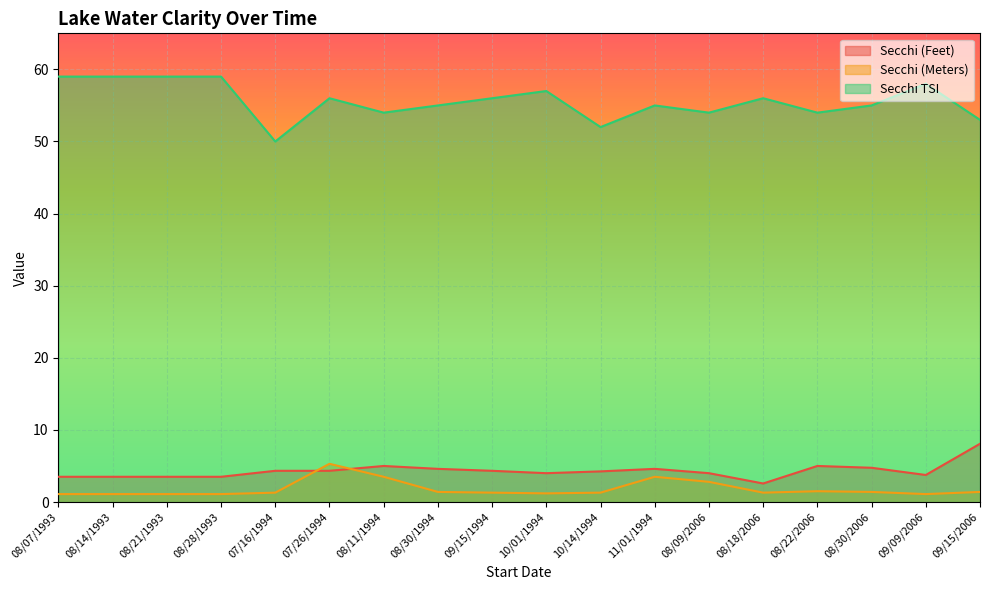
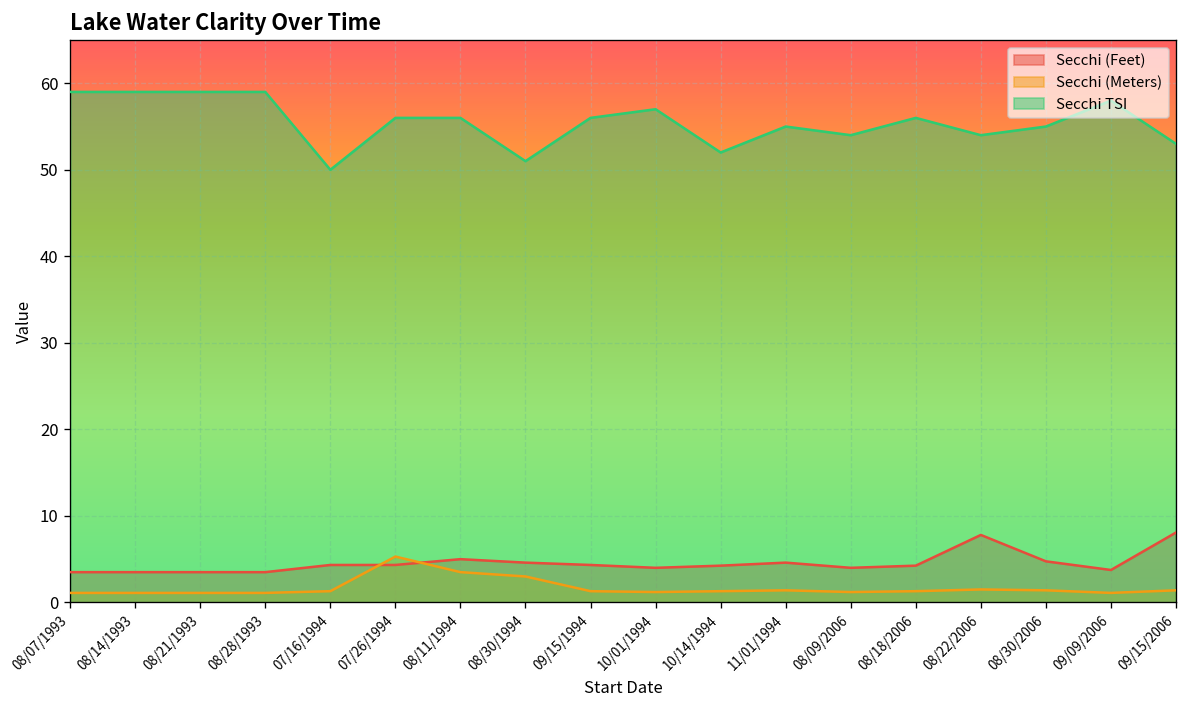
Secchi TSI, 08/11/1994: 54 -> 56
Secchi (Meters), 08/30/1994: 1 -> 3
Secchi TSI, 08/30/1994: 55 -> 51
Secchi (Meters), 11/01/1994: 4 -> 1
Secchi (Meters), 08/09/2006: 3 -> 1
Secchi (Feet), 08/18/2006: 3 -> 4
Secchi (Feet), 08/22/2006: 5 -> 8
